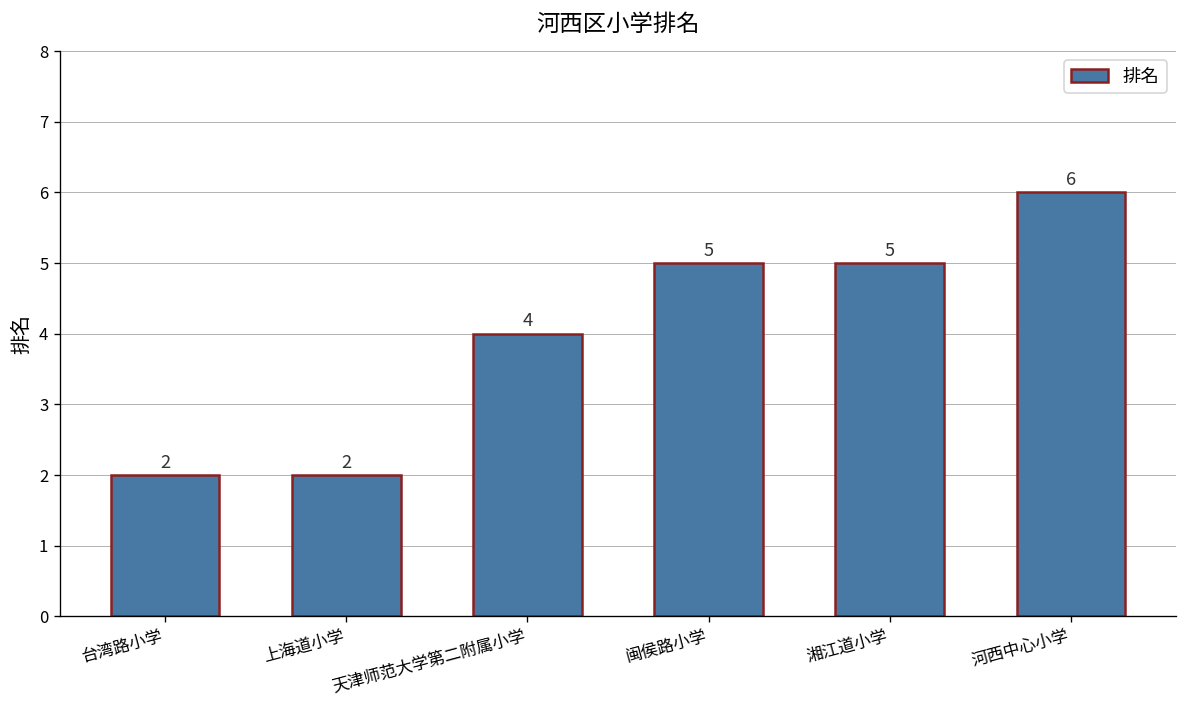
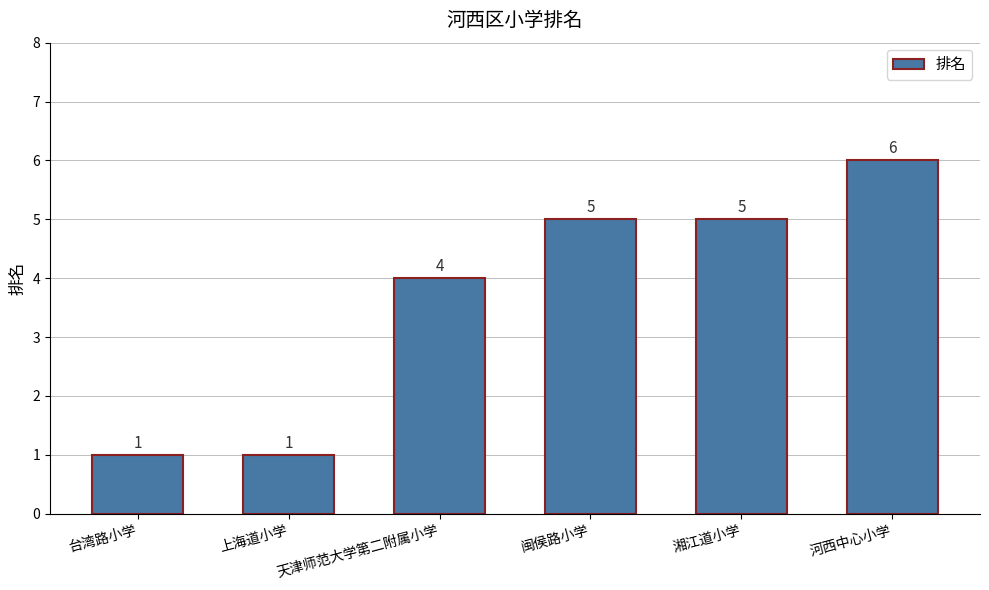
台湾路小学: 2 -> 1
上海道小学: 2 -> 1
